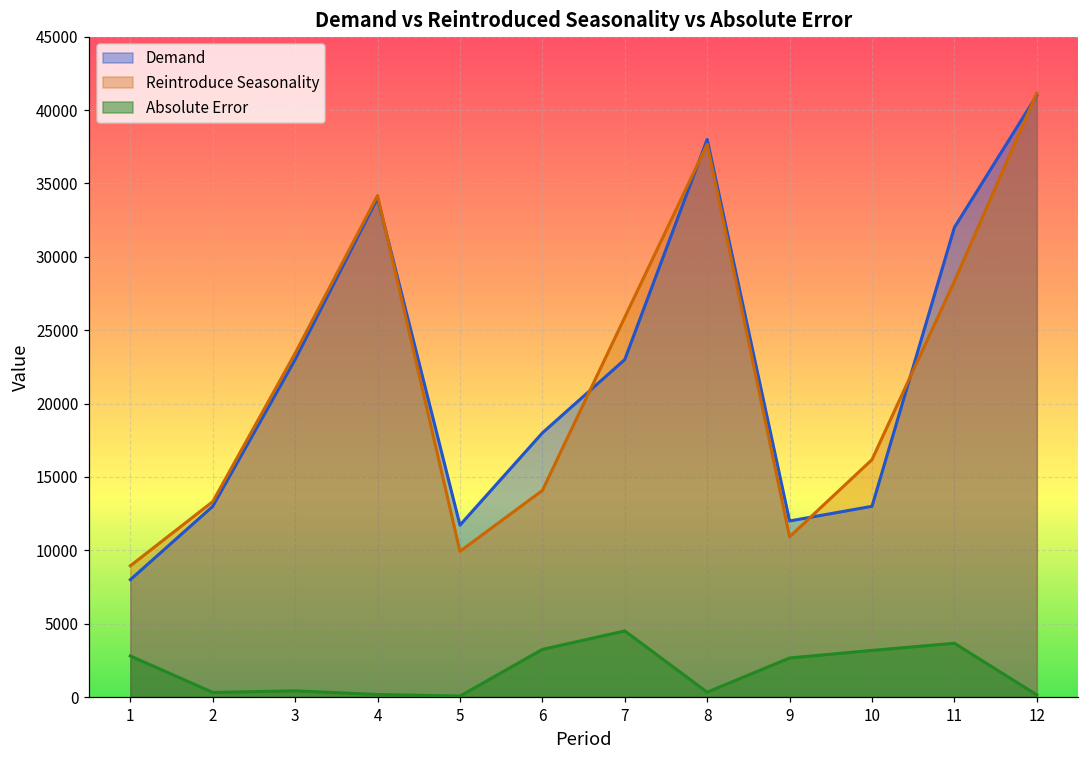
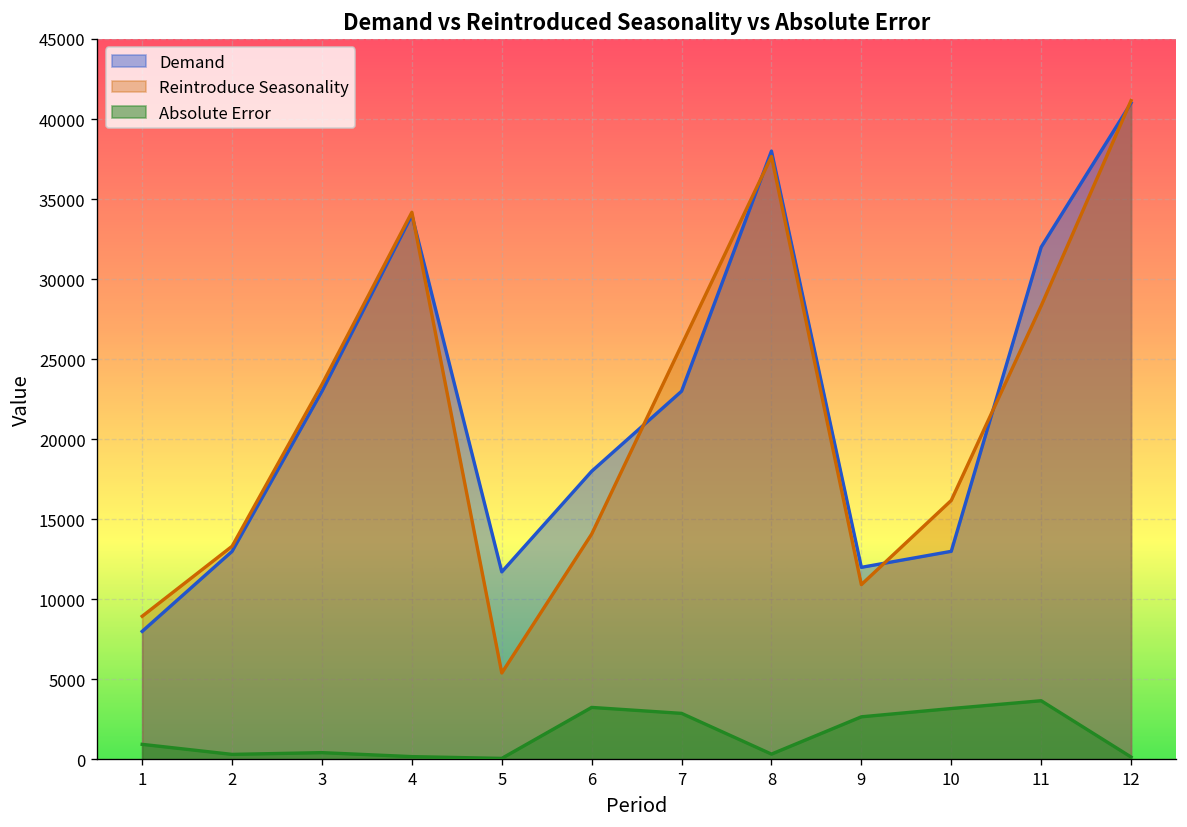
Absolute Error, 1: 2800 -> 900
Reintroduce Seasonality, 5: 9900 -> 5400
Absolute Error, 7: 4500 -> 2900
